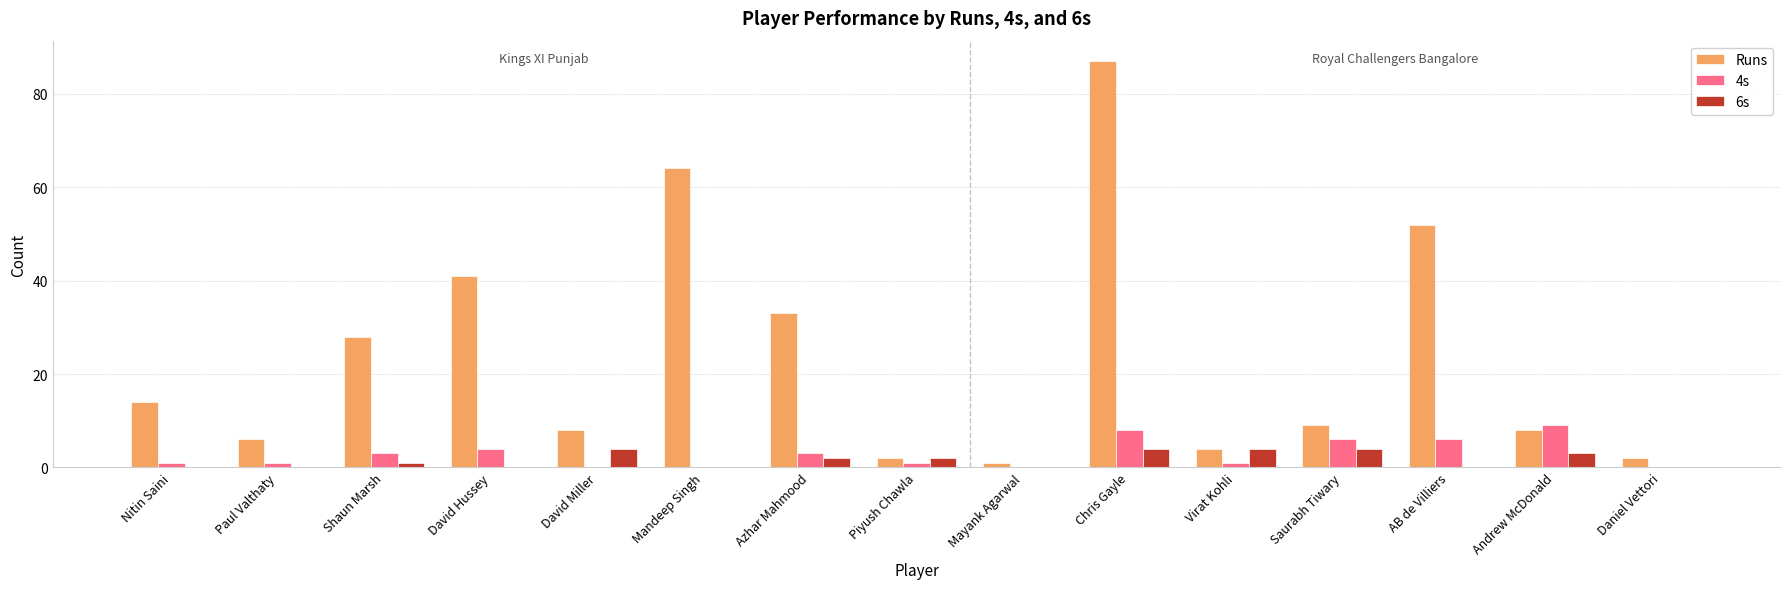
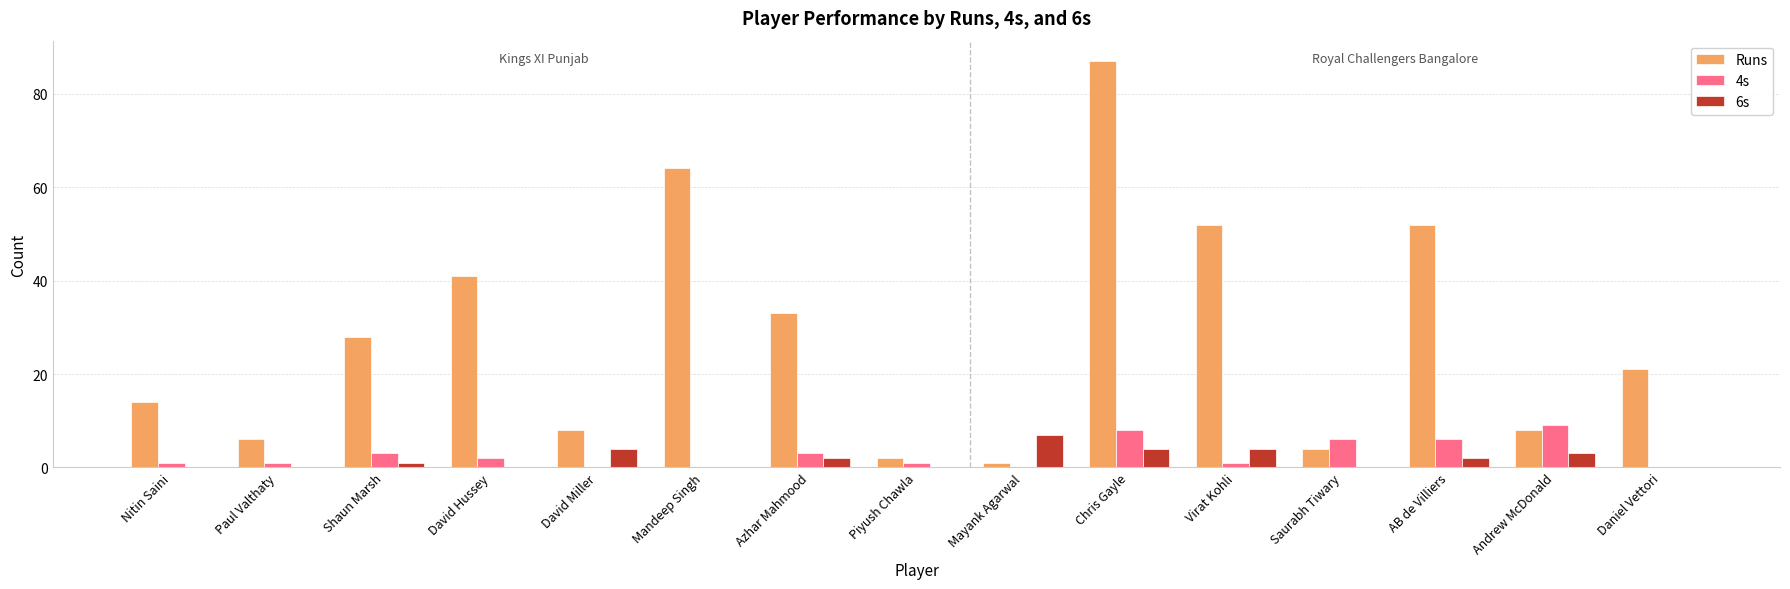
4s, David Hussey: 4 -> 2
6s, Piyush Chawla: 2 -> 0
6s, Mayank Agarwal: 0 -> 7
Runs, Virat Kohli: 4 -> 52
Runs, Saurabh Tiwary: 9 -> 4
6s, Saurabh Tiwary: 4 -> 0
6s, AB de Villiers: 0 -> 2
Runs, Daniel Vettori: 2 -> 21
